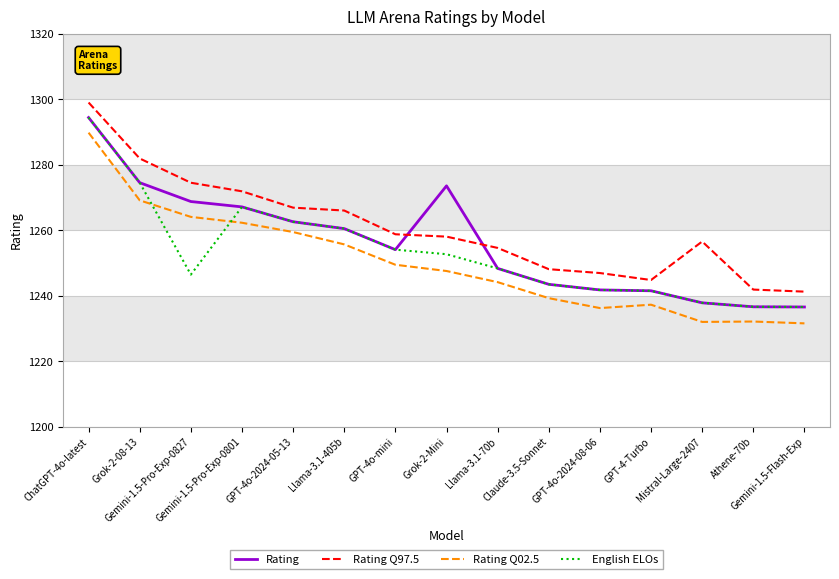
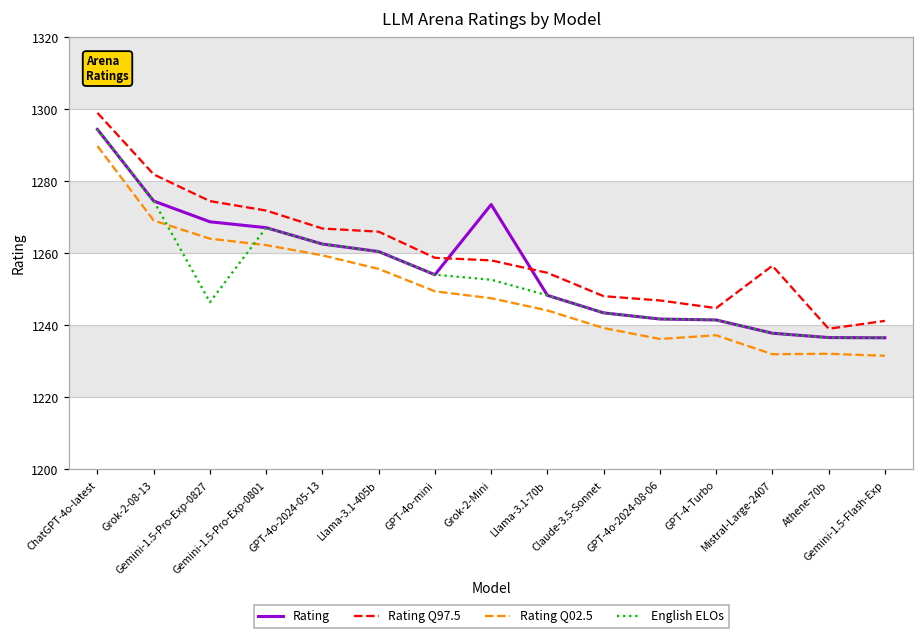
Rating Q97.5, Athene-70b: 1242 -> 1239
